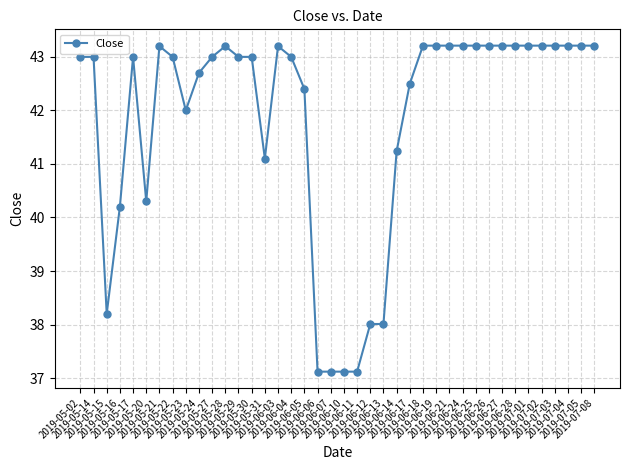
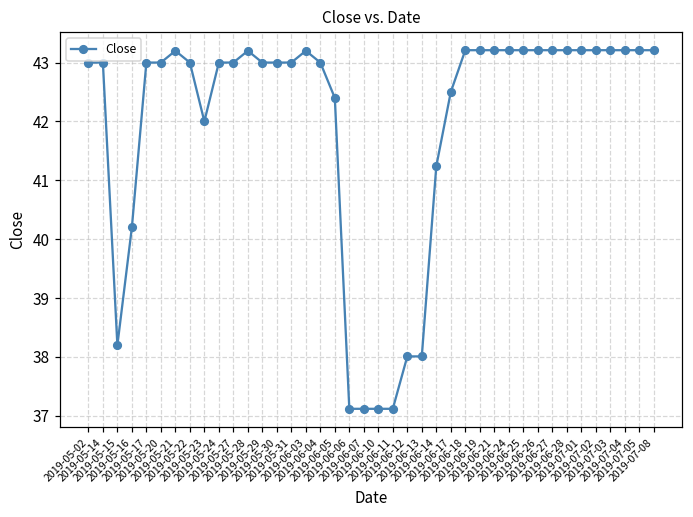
2019-05-20: 40.3 -> 43.0
2019-05-24: 42.7 -> 43.0
2019-05-31: 41.1 -> 43.0
